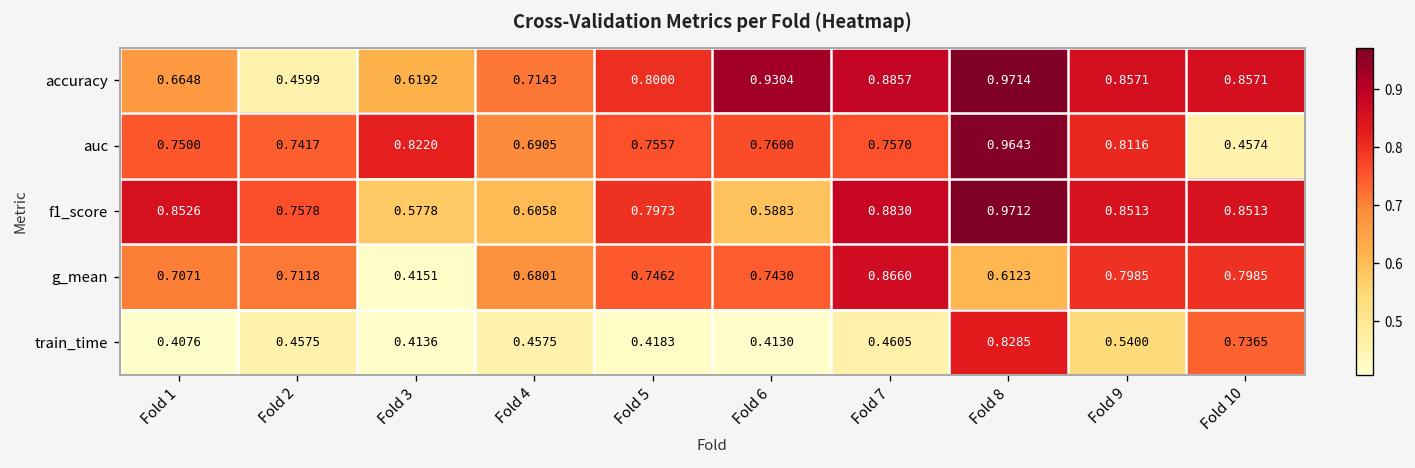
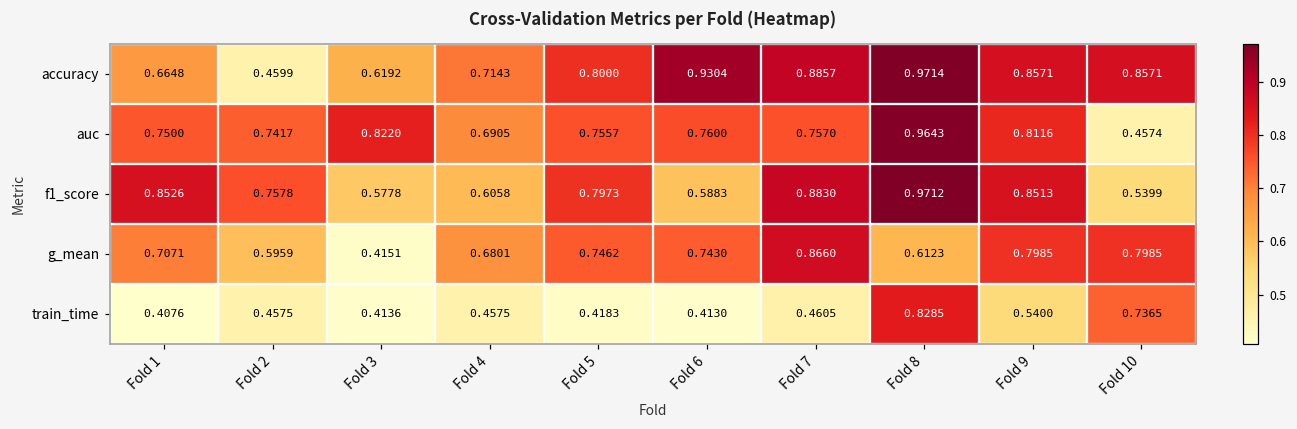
f1_score, Fold 10: 0.8513 -> 0.5399
g_mean, Fold 2: 0.7118 -> 0.5959
